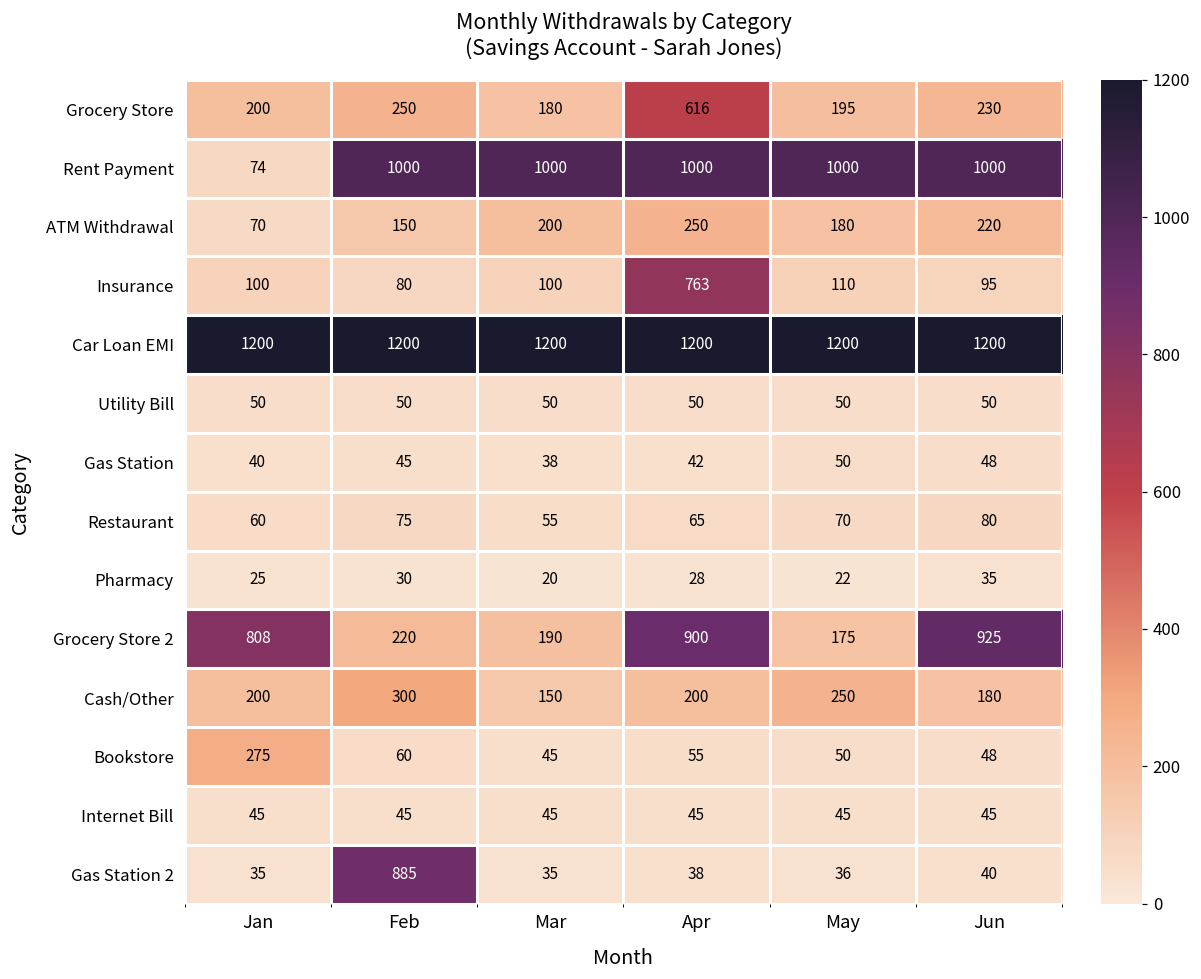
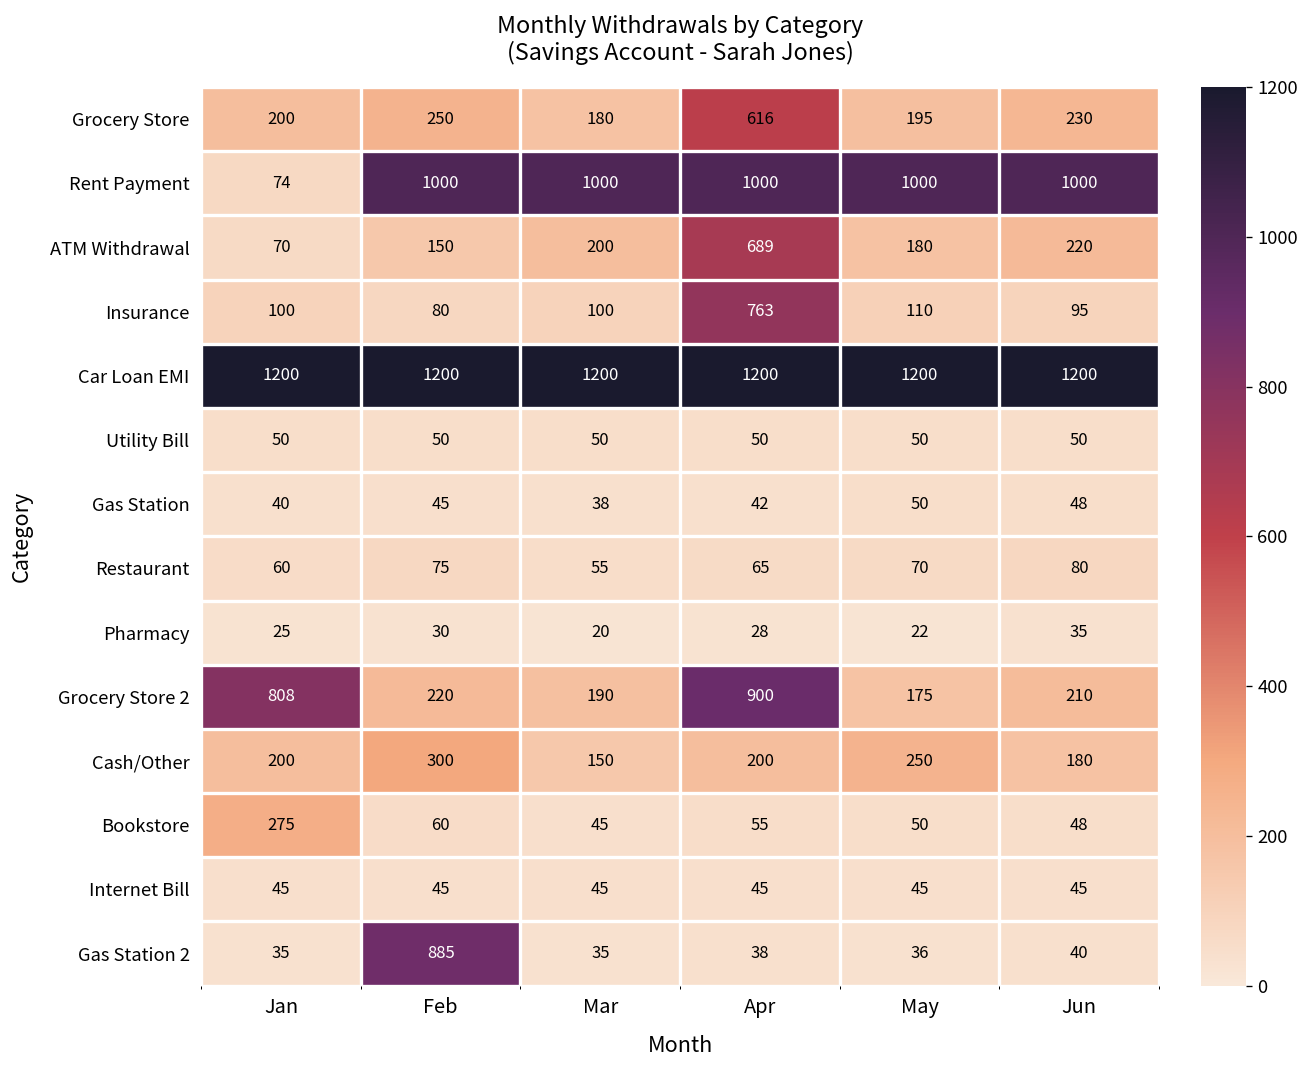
ATM Withdrawal, Apr: 250 -> 689
Grocery Store 2, Jun: 925 -> 210
